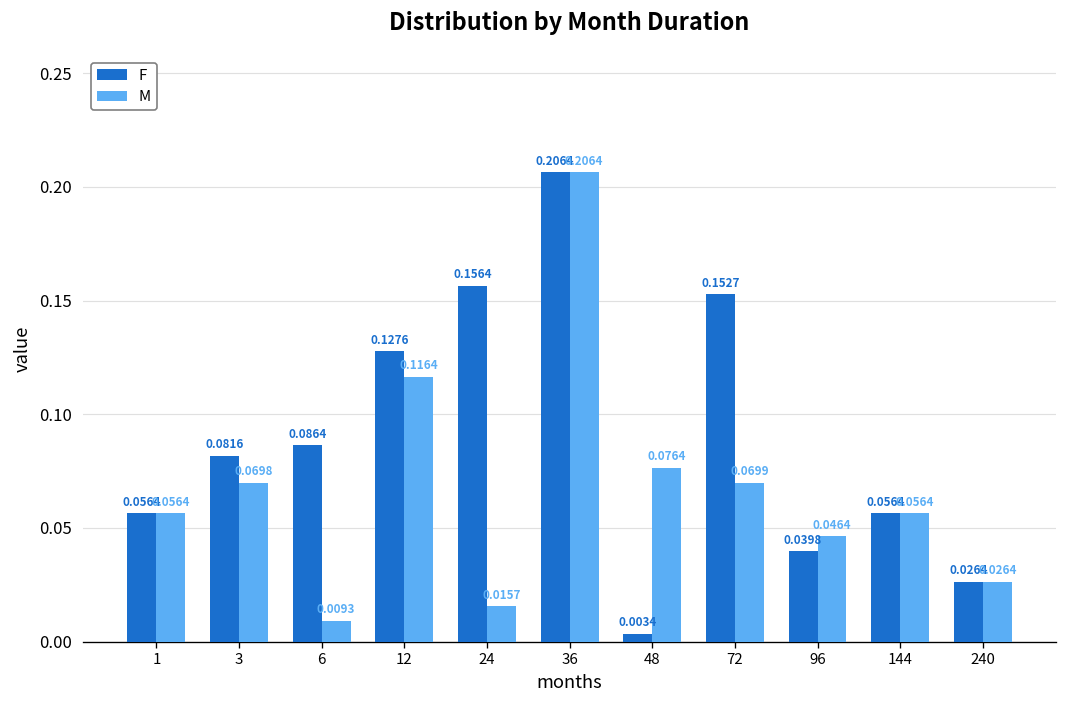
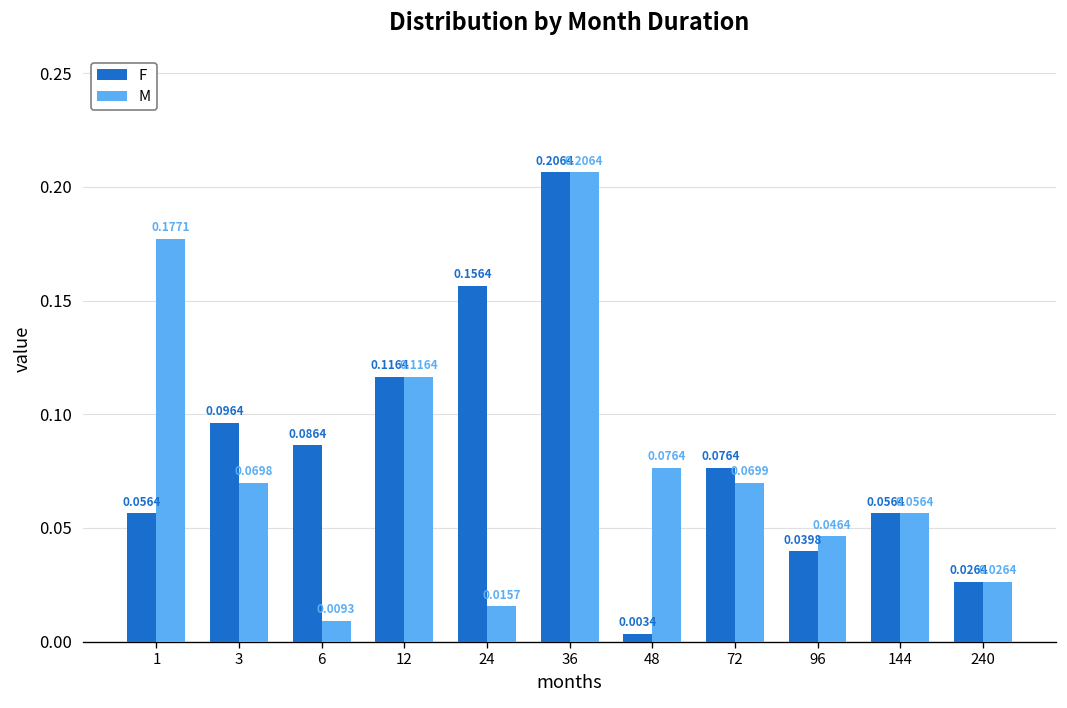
M, 1: 0.0564 -> 0.1771
F, 3: 0.0816 -> 0.0964
F, 12: 0.1276 -> 0.1164
F, 72: 0.1527 -> 0.0764
